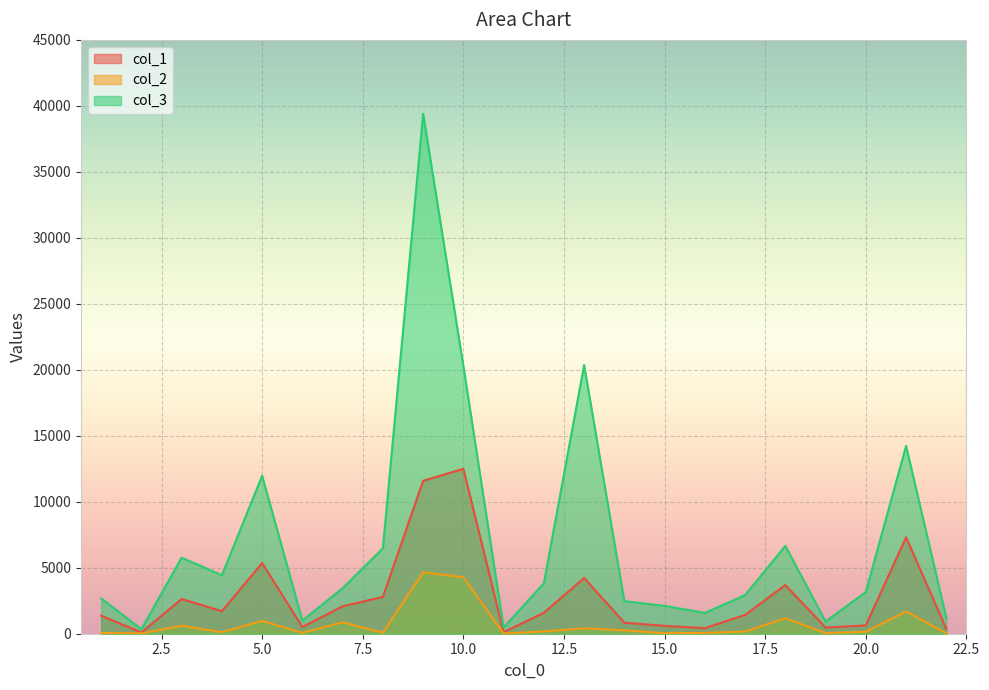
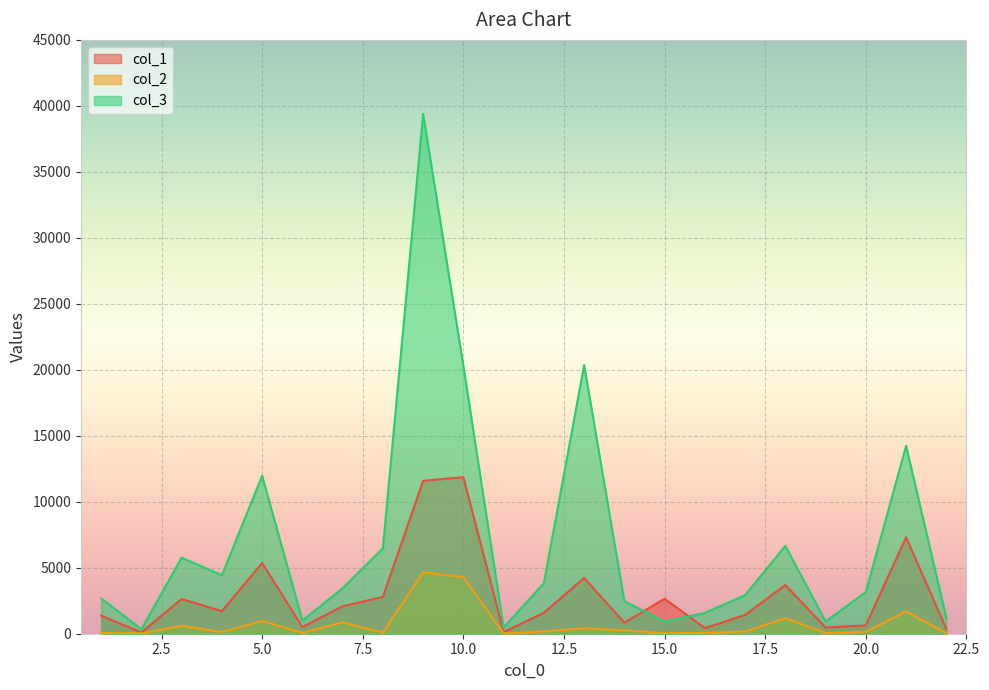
col_1, 10.0: 12500 -> 11900
col_1, 15.0: 600 -> 2700
col_3, 15.0: 2100 -> 900
